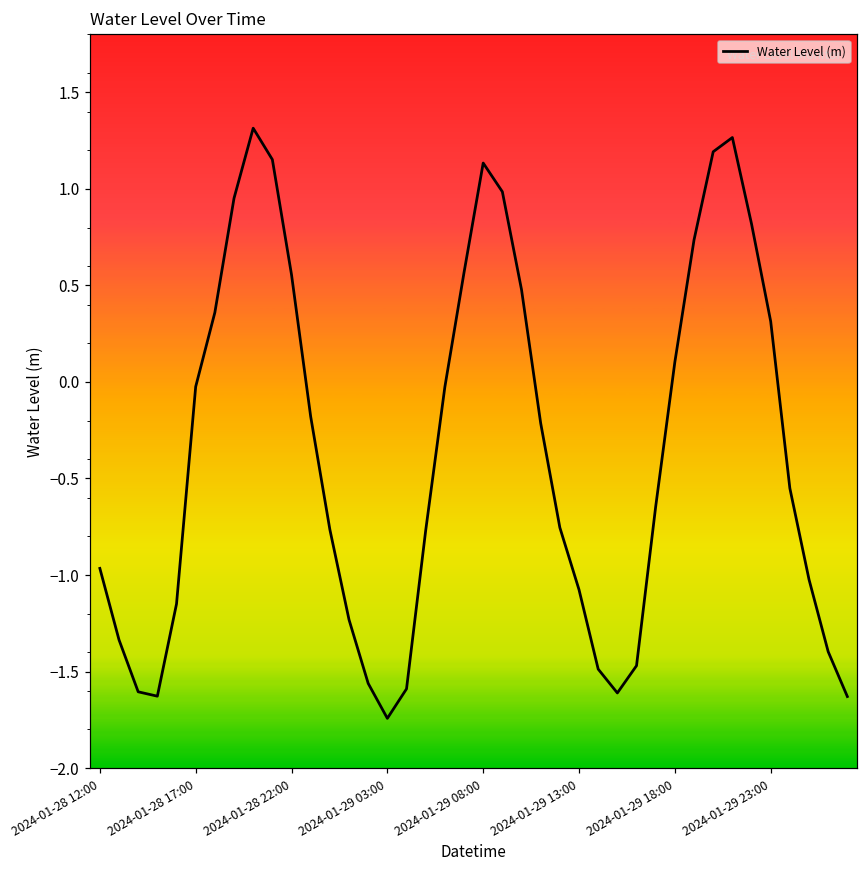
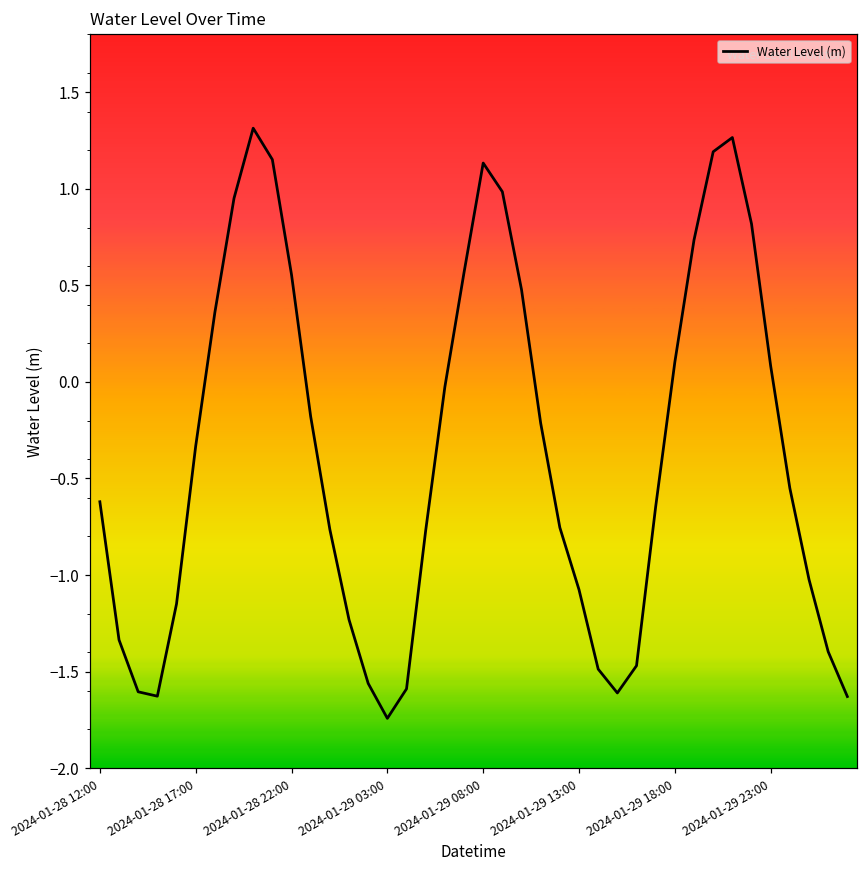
2024-01-28 12:00: -0.97 -> -0.62
2024-01-28 17:00: -0.02 -> -0.33
2024-01-29 23:00: 0.31 -> 0.08
